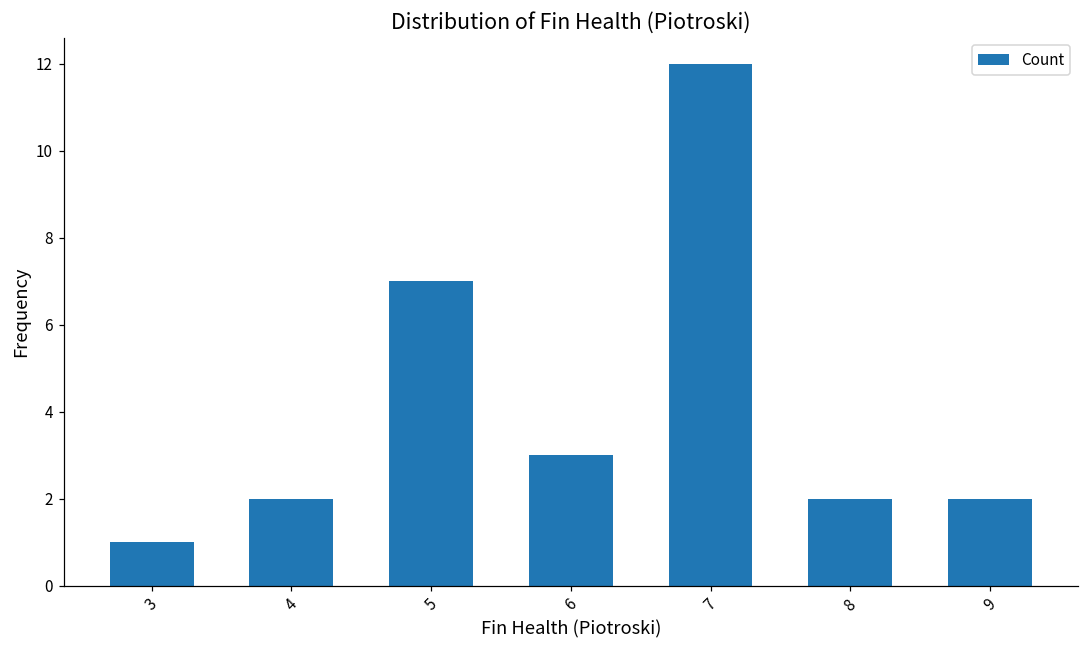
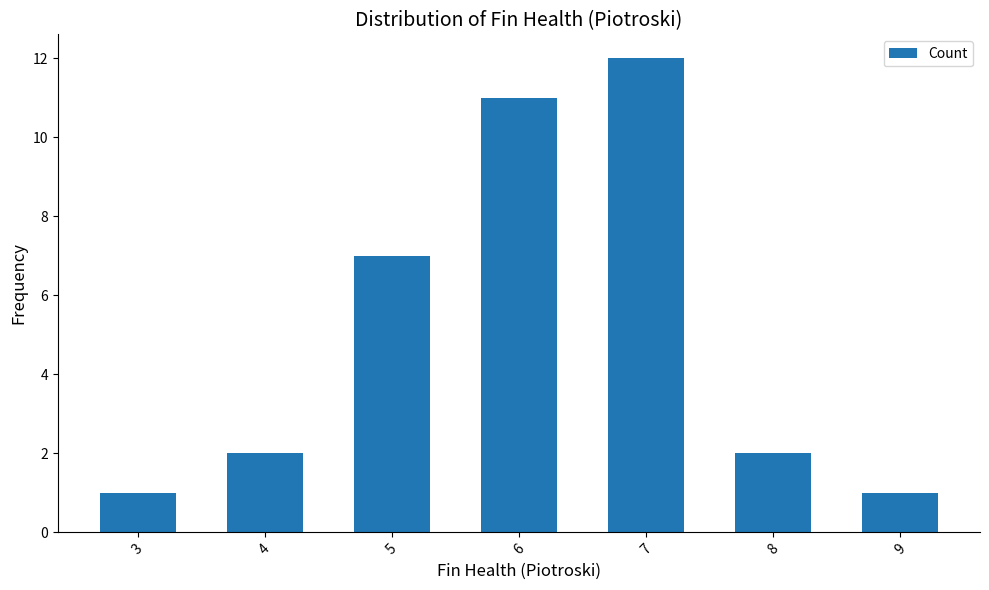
6: 3 -> 11
9: 2 -> 1
